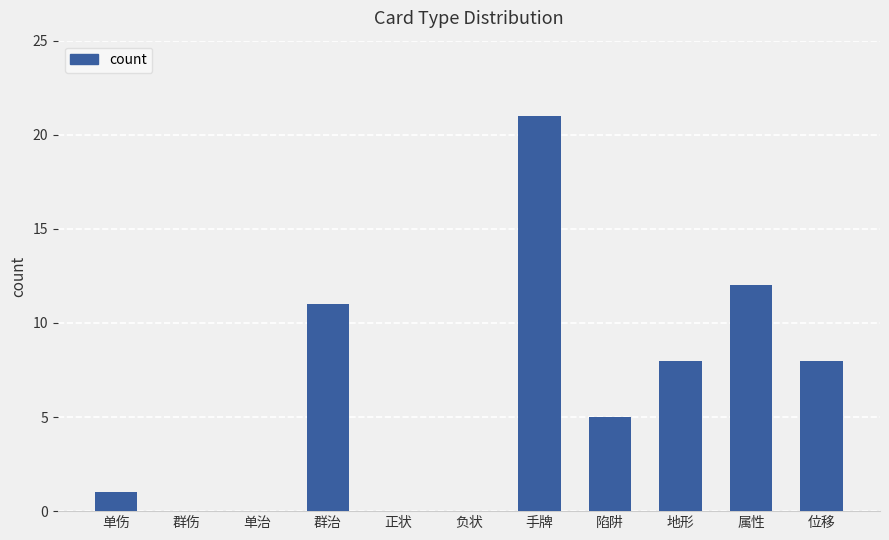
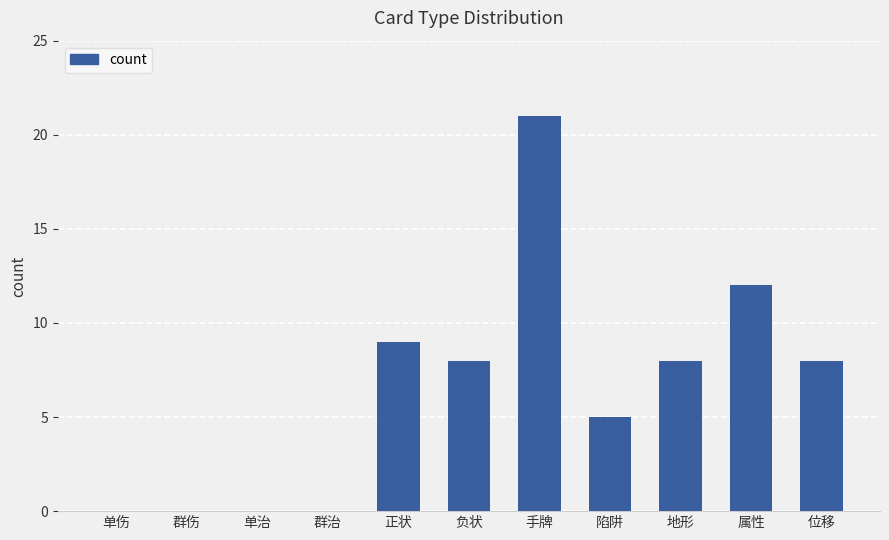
单伤: 1 -> 0
群治: 11 -> 0
正状: 0 -> 9
负状: 0 -> 8
